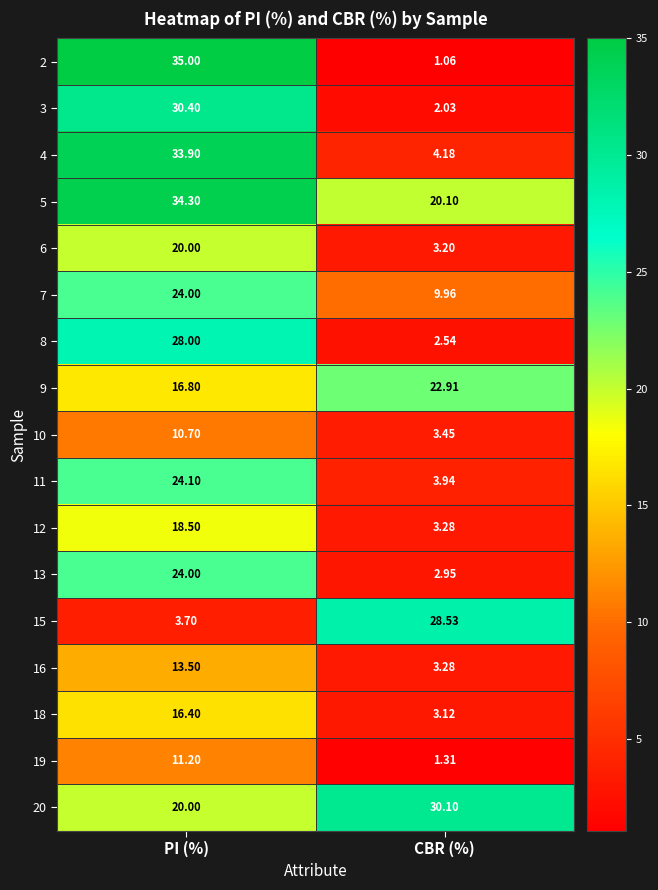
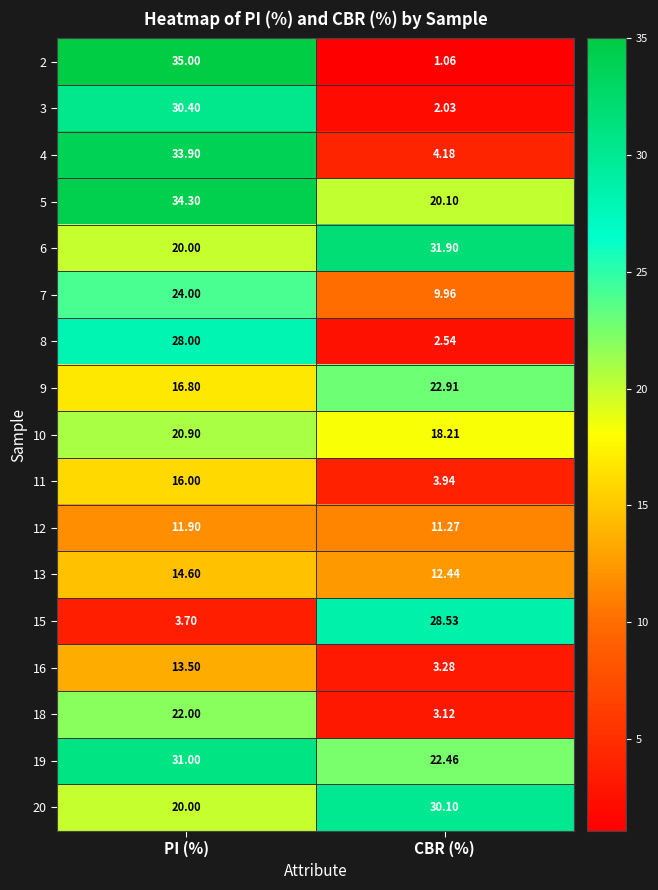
6, CBR (%): 3.20 -> 31.90
10, PI (%): 10.70 -> 20.90
10, CBR (%): 3.45 -> 18.21
11, PI (%): 24.10 -> 16.00
12, PI (%): 18.50 -> 11.90
12, CBR (%): 3.28 -> 11.27
13, PI (%): 24.00 -> 14.60
13, CBR (%): 2.95 -> 12.44
18, PI (%): 16.40 -> 22.00
19, PI (%): 11.20 -> 31.00
19, CBR (%): 1.31 -> 22.46
